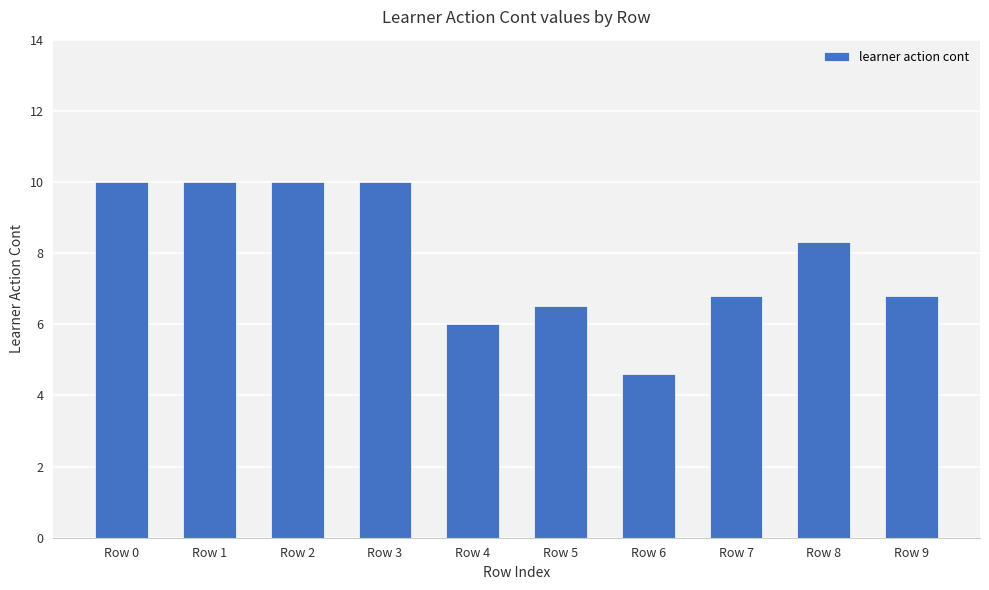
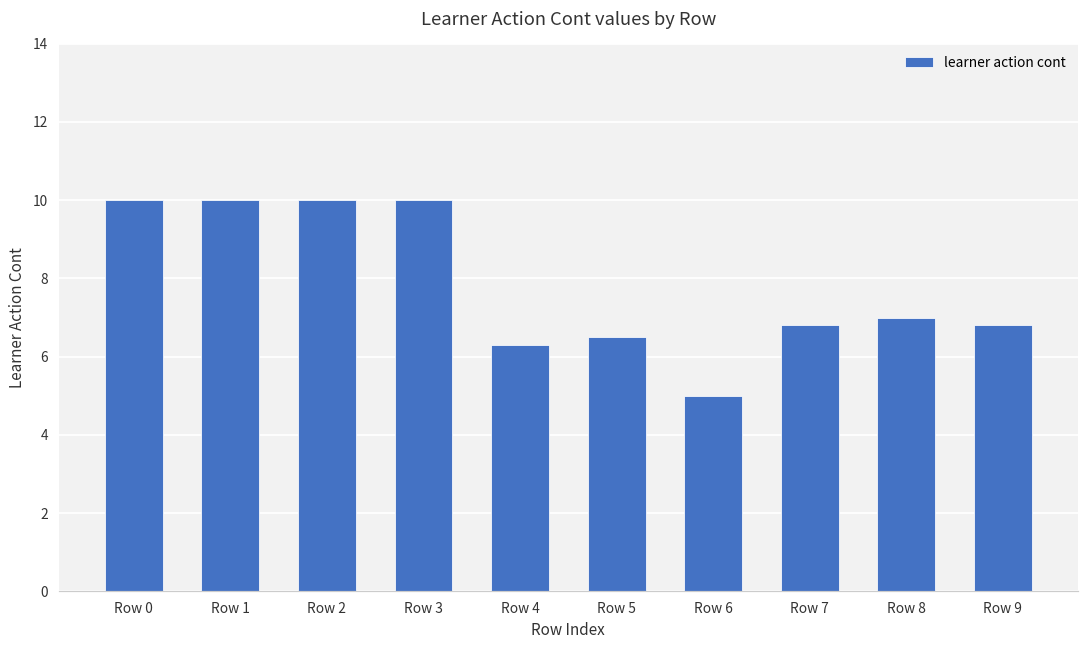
Row 4: 6.0 -> 6.3
Row 6: 4.6 -> 5.0
Row 8: 8.3 -> 7.0
